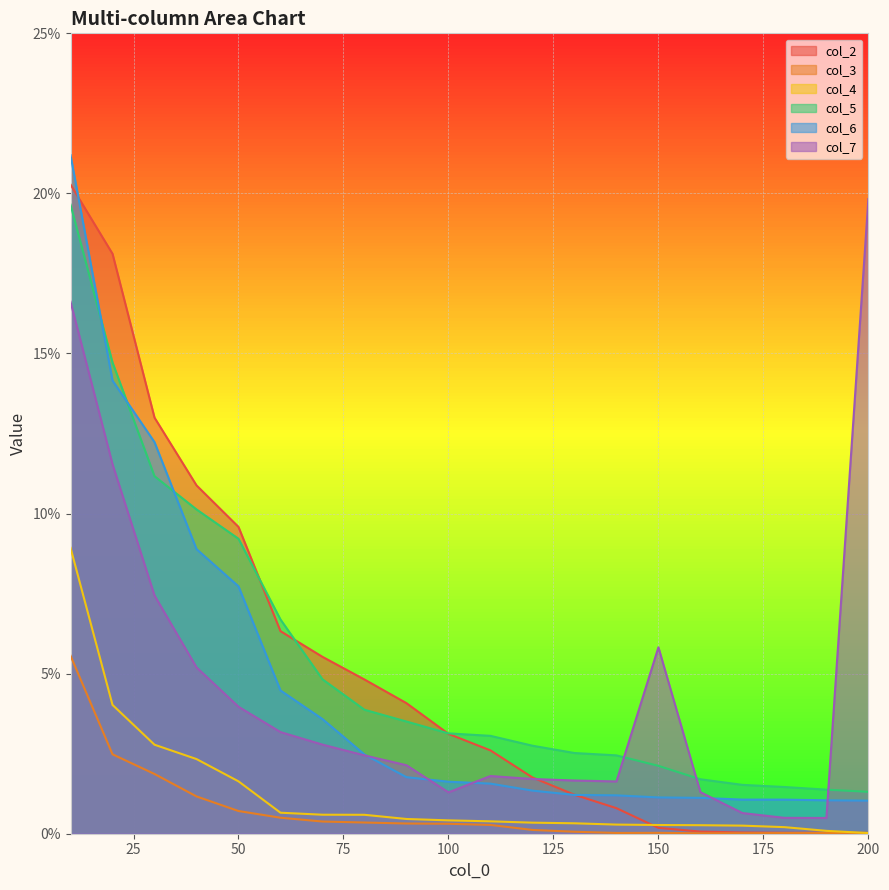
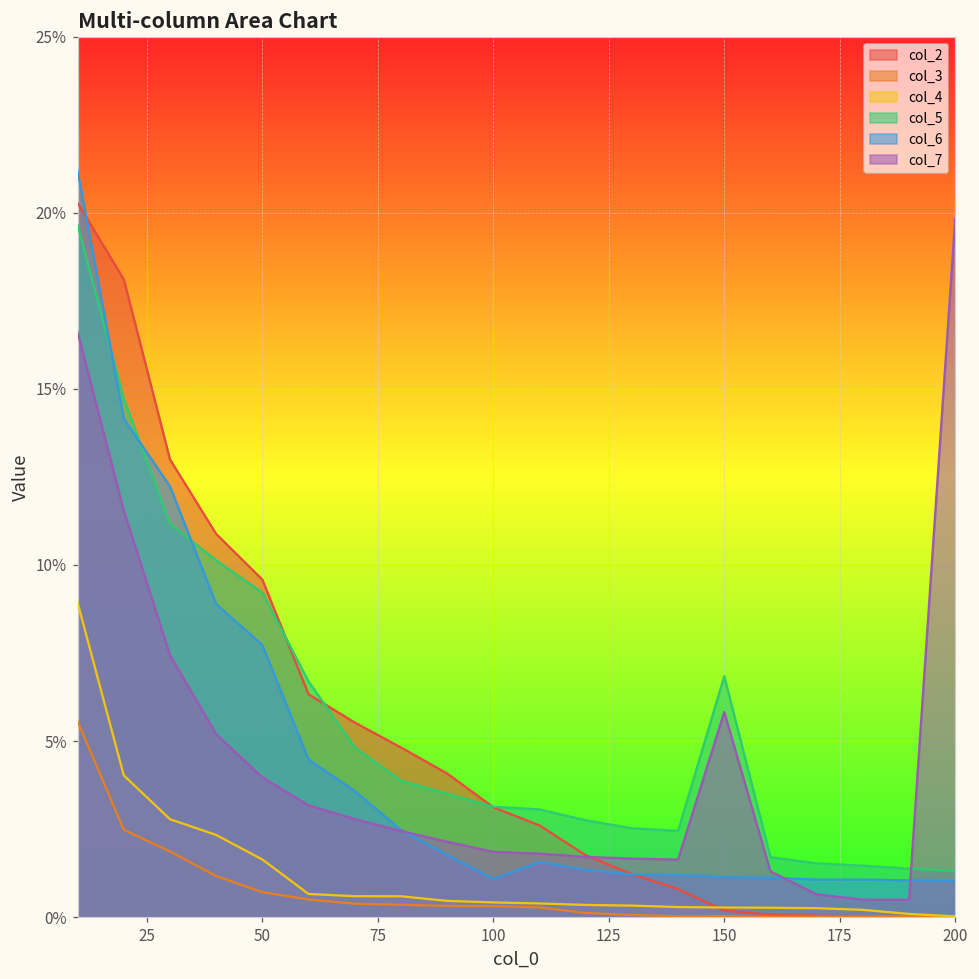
col_6, 100: 1.6% -> 1.1%
col_7, 100: 1.3% -> 1.9%
col_5, 150: 2.1% -> 6.8%
